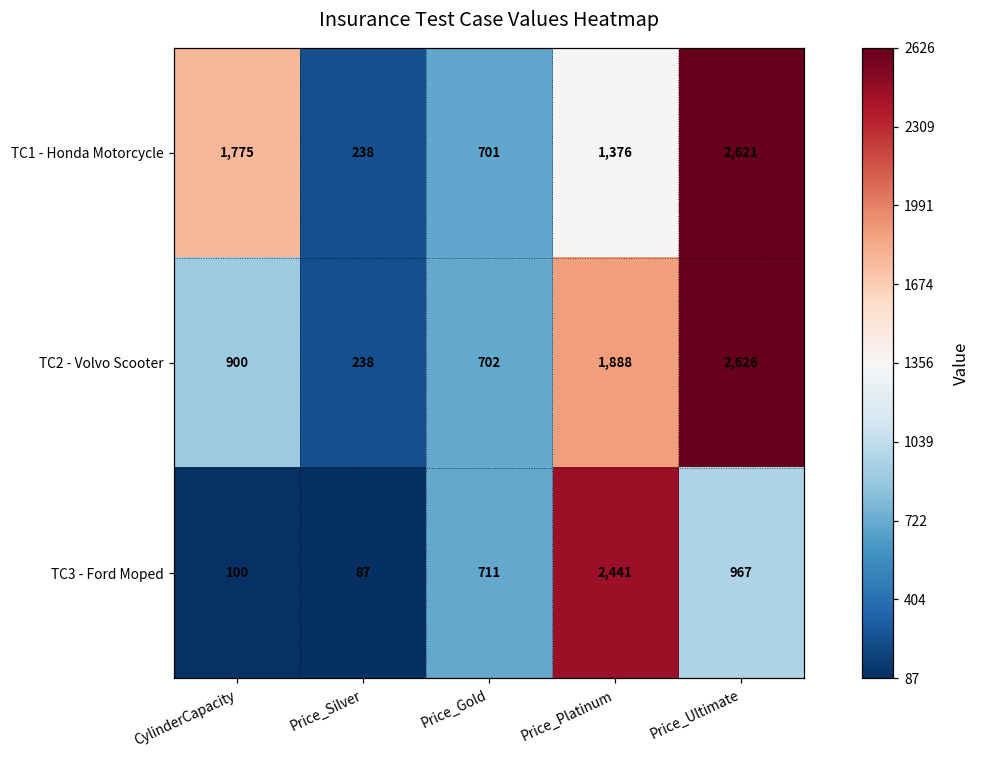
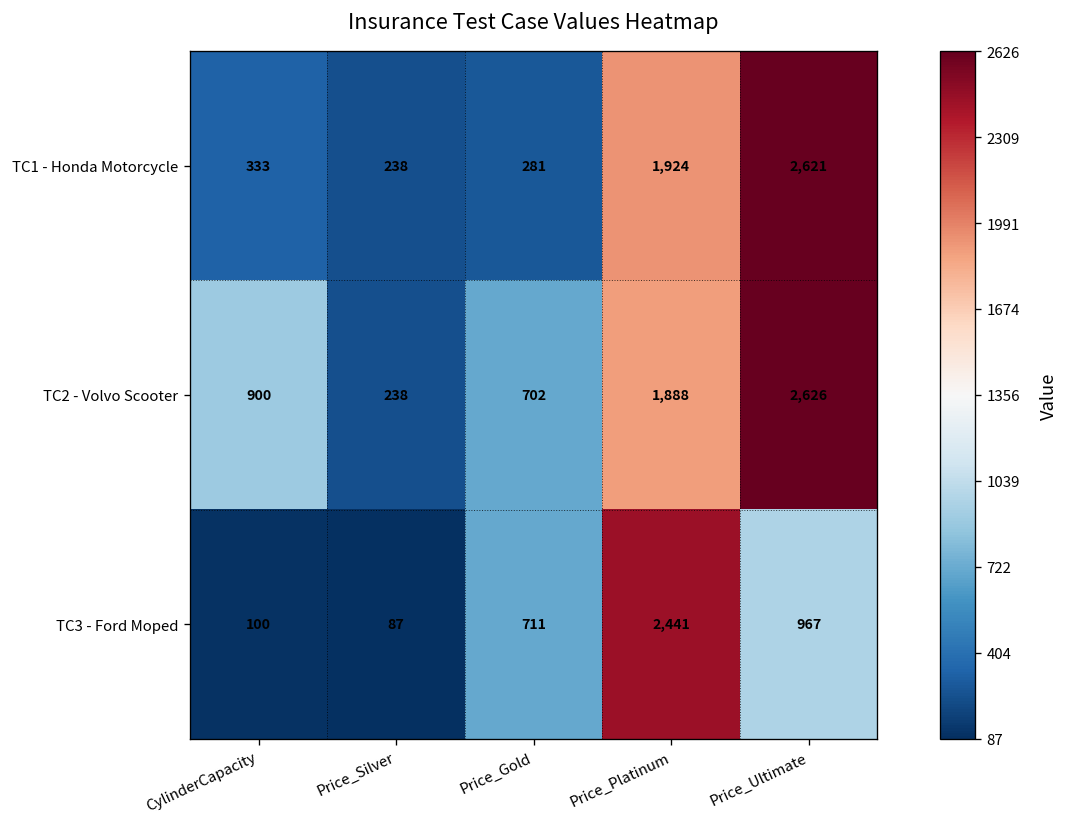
TC1 - Honda Motorcycle, CylinderCapacity: 1,775 -> 333
TC1 - Honda Motorcycle, Price_Gold: 701 -> 281
TC1 - Honda Motorcycle, Price_Platinum: 1,376 -> 1,924
